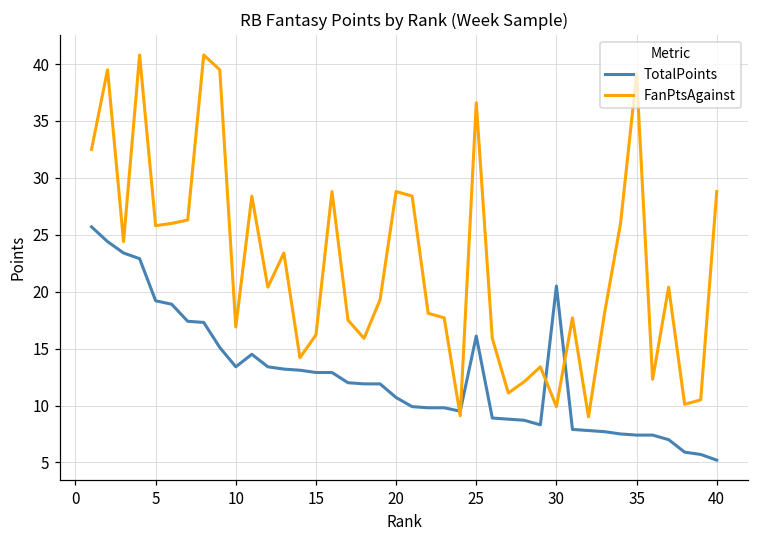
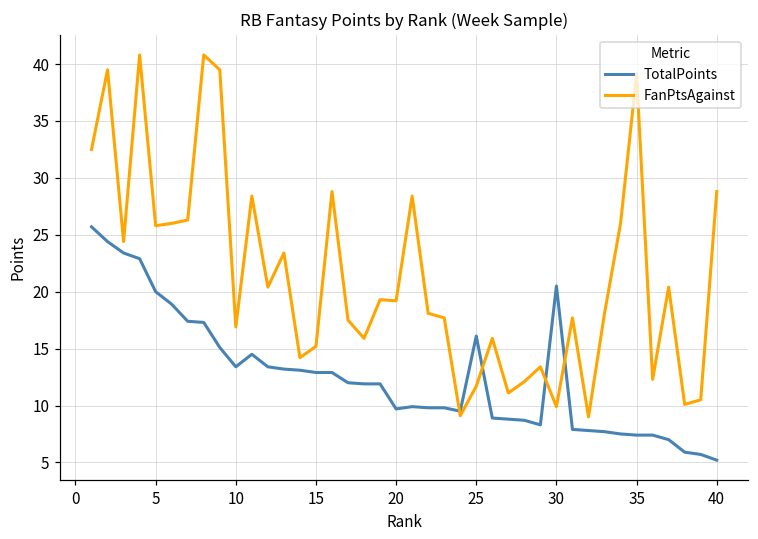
TotalPoints, 5: 19.2 -> 20.0
FanPtsAgainst, 15: 16.2 -> 15.2
TotalPoints, 20: 10.7 -> 9.7
FanPtsAgainst, 20: 28.8 -> 19.2
FanPtsAgainst, 25: 36.6 -> 11.7
